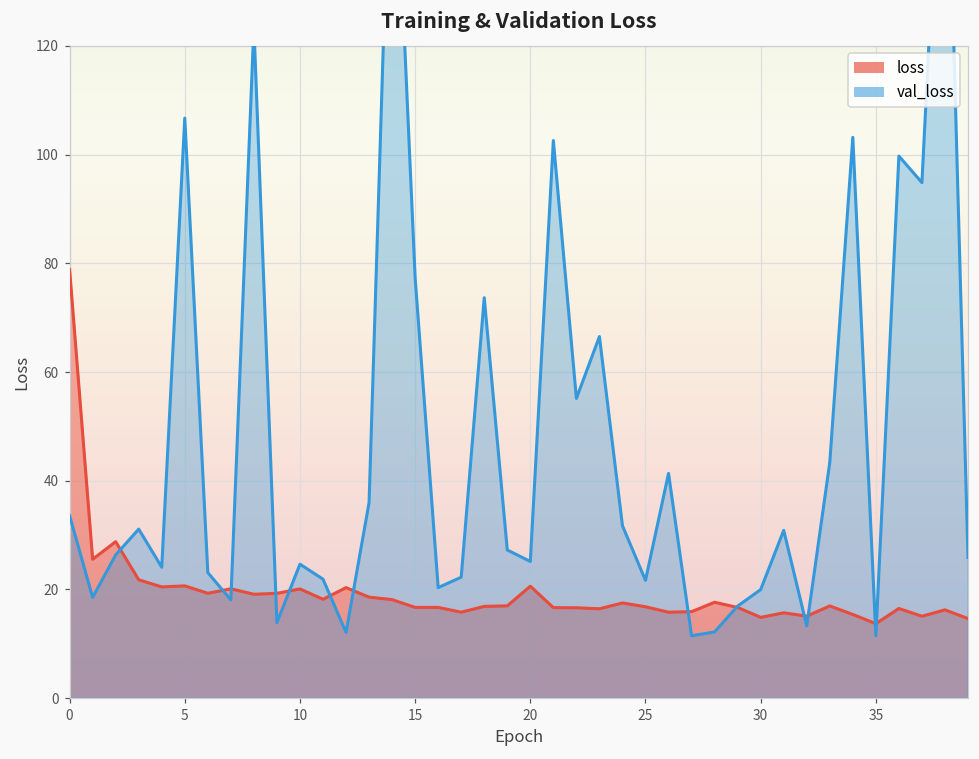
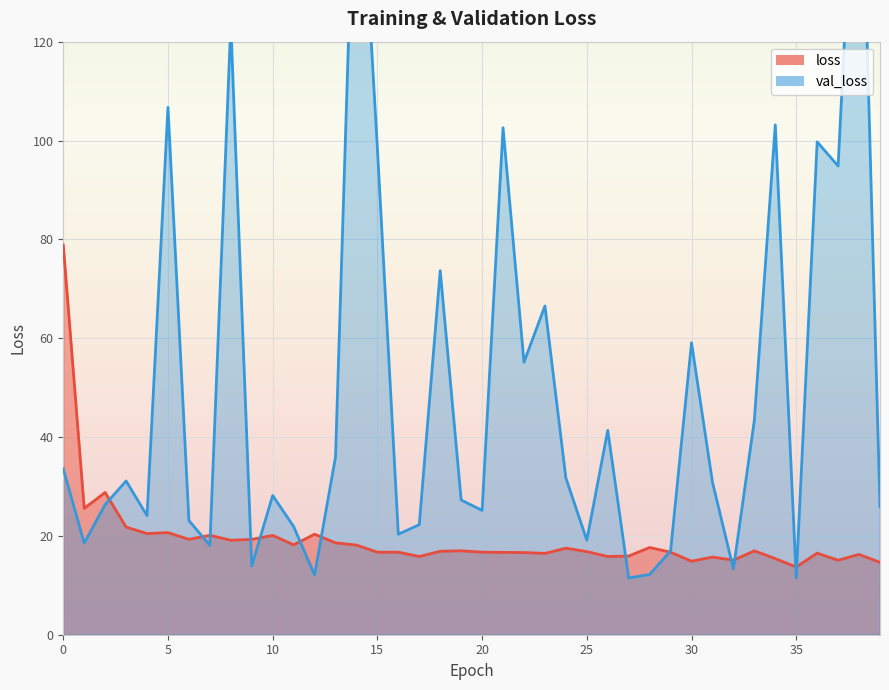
val_loss, 10: 25 -> 28
val_loss, 15: 77 -> 98
loss, 20: 21 -> 17
val_loss, 25: 22 -> 19
val_loss, 30: 20 -> 59
